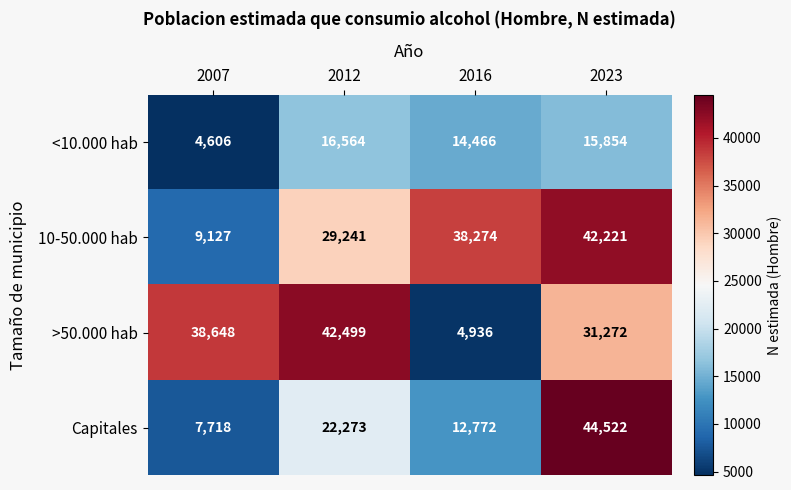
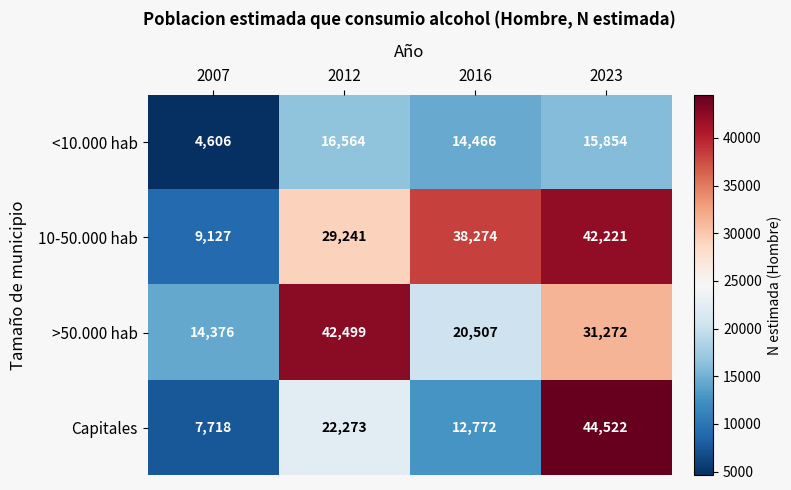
>50.000 hab, 2007: 38,648 -> 14,376
>50.000 hab, 2016: 4,936 -> 20,507
